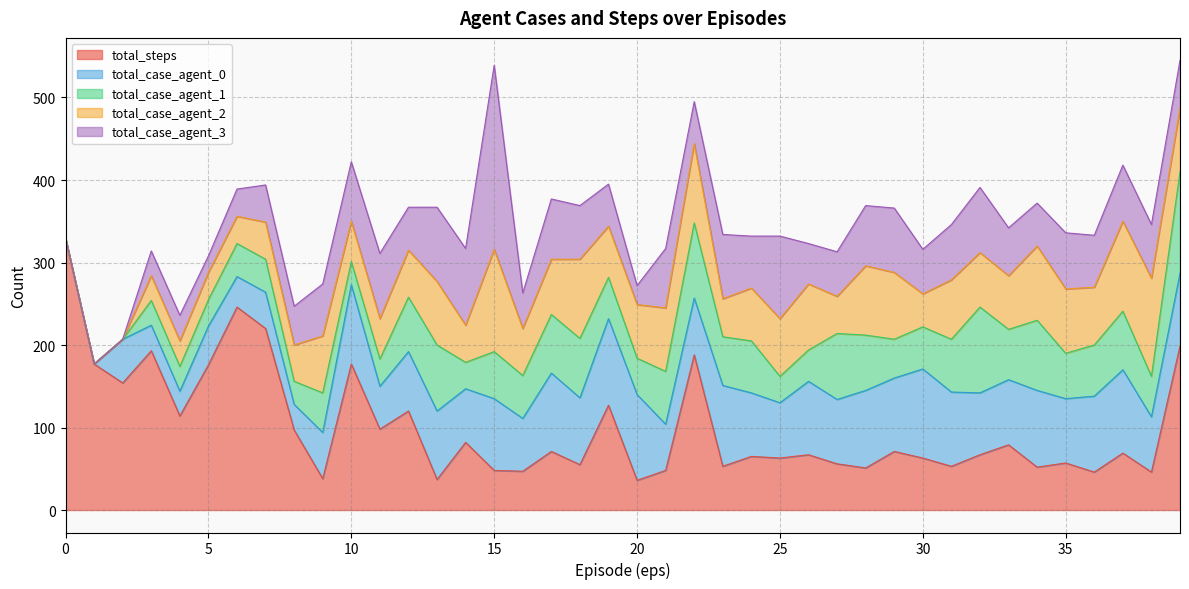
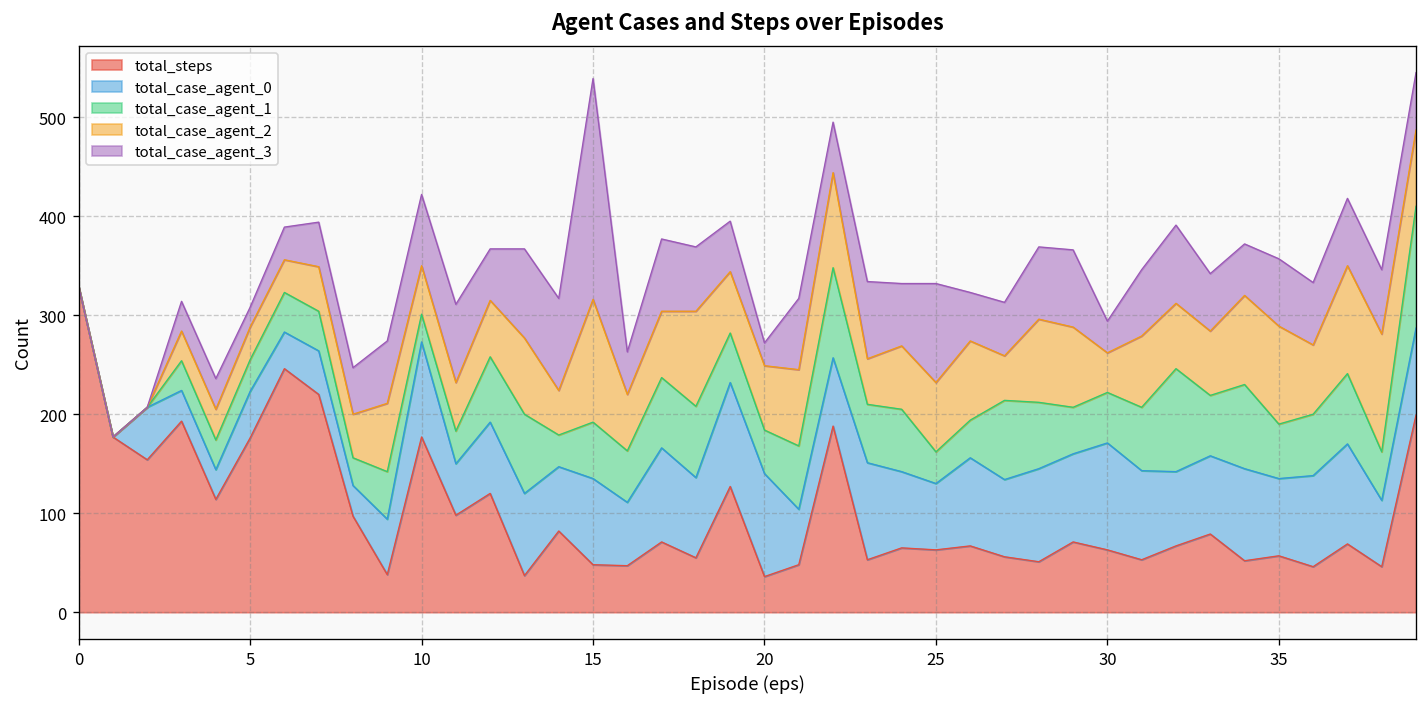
total_case_agent_3, 30: 50 -> 30
total_case_agent_2, 35: 80 -> 100
